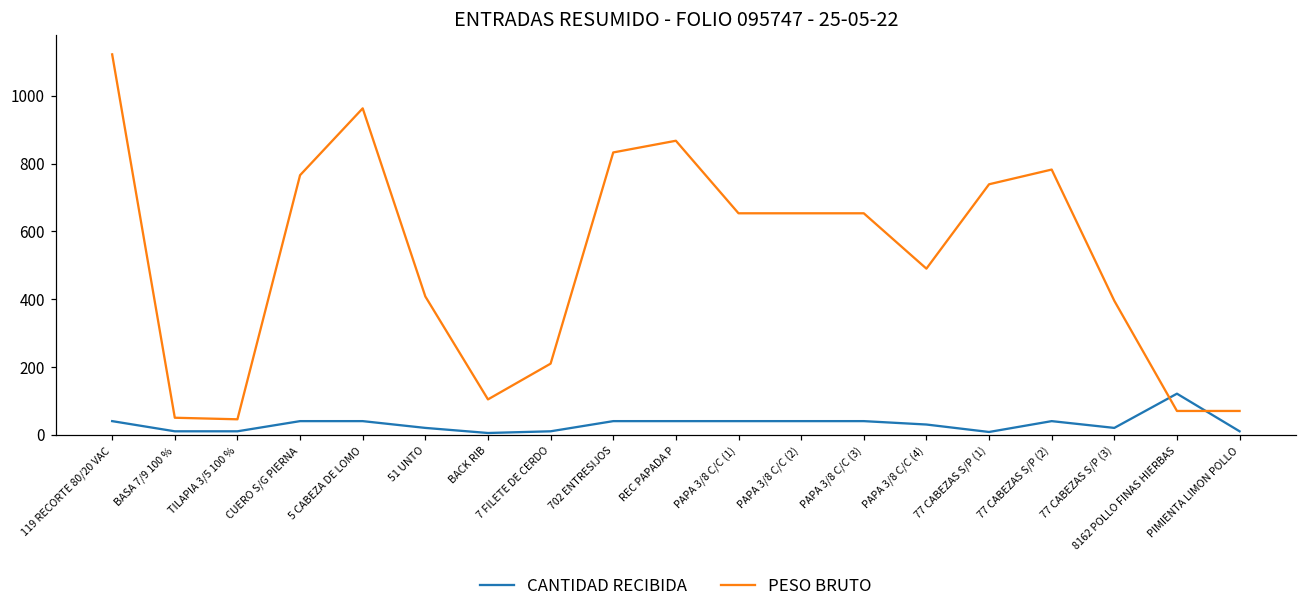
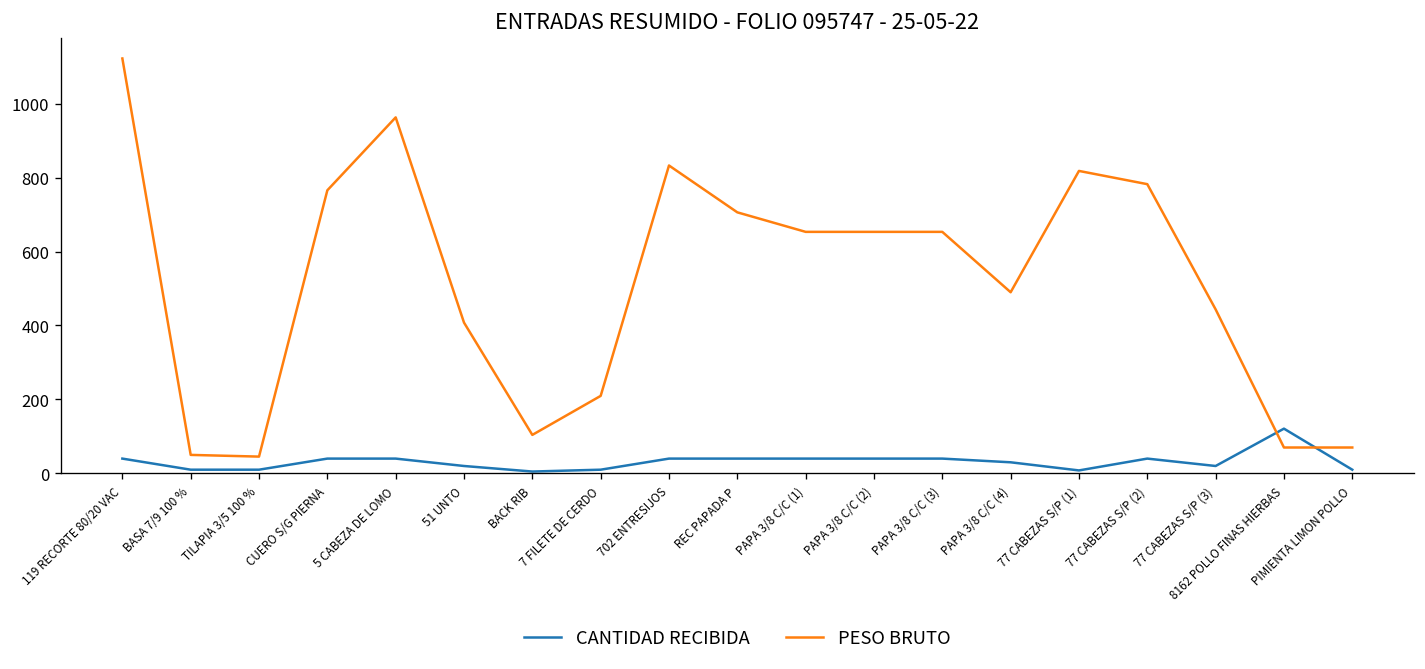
PESO BRUTO, REC PAPADA P: 870 -> 710
PESO BRUTO, 77 CABEZAS S/P (1): 740 -> 820
PESO BRUTO, 77 CABEZAS S/P (3): 400 -> 440
